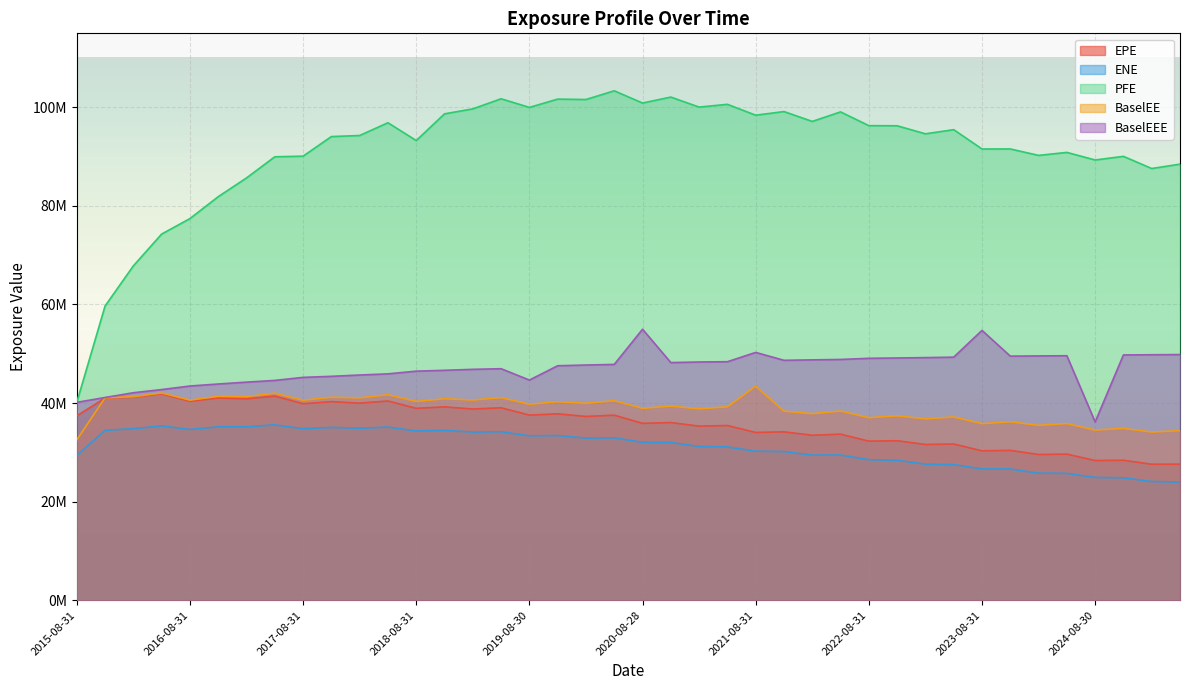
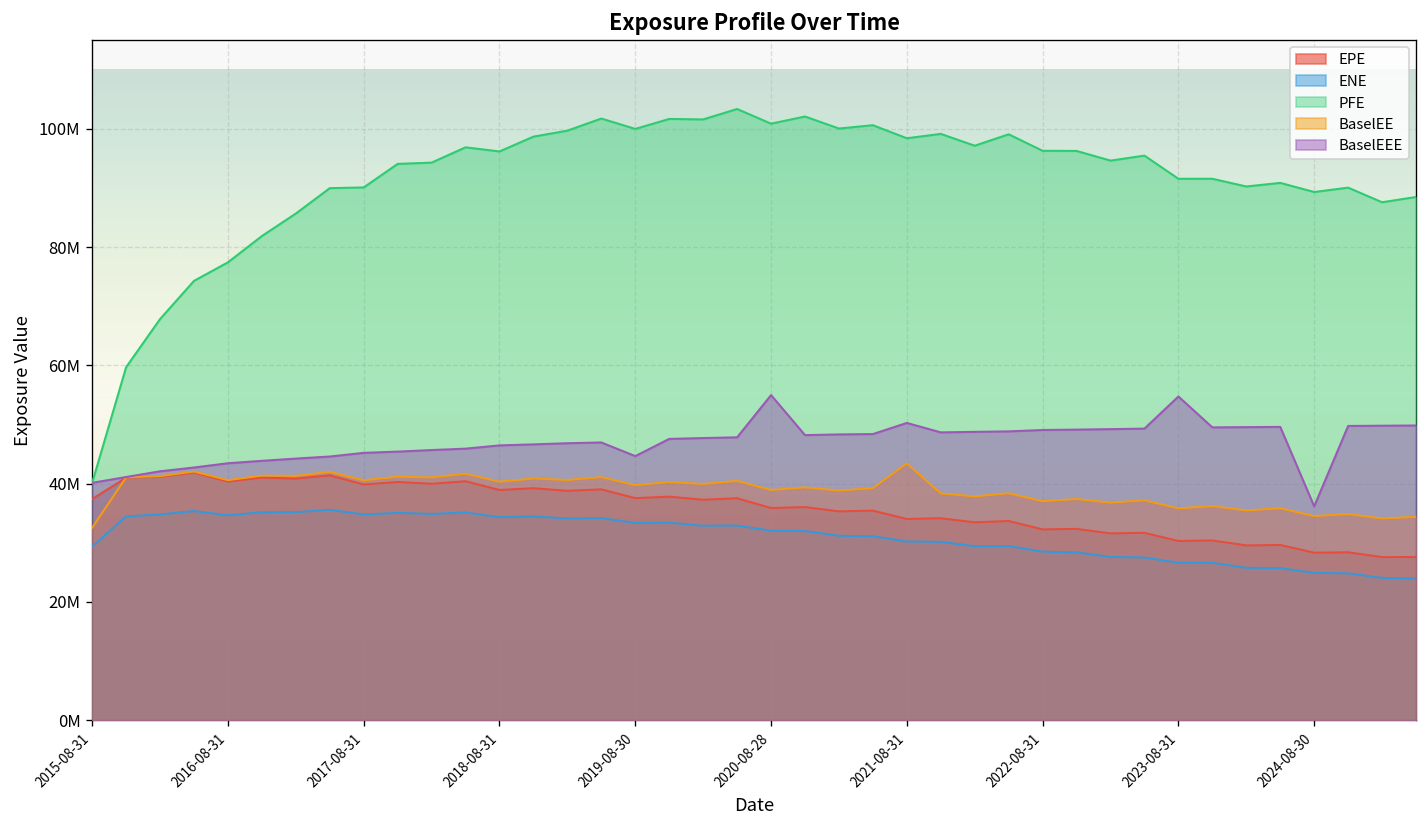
PFE, 2018-08-31: 93000000 -> 96000000
